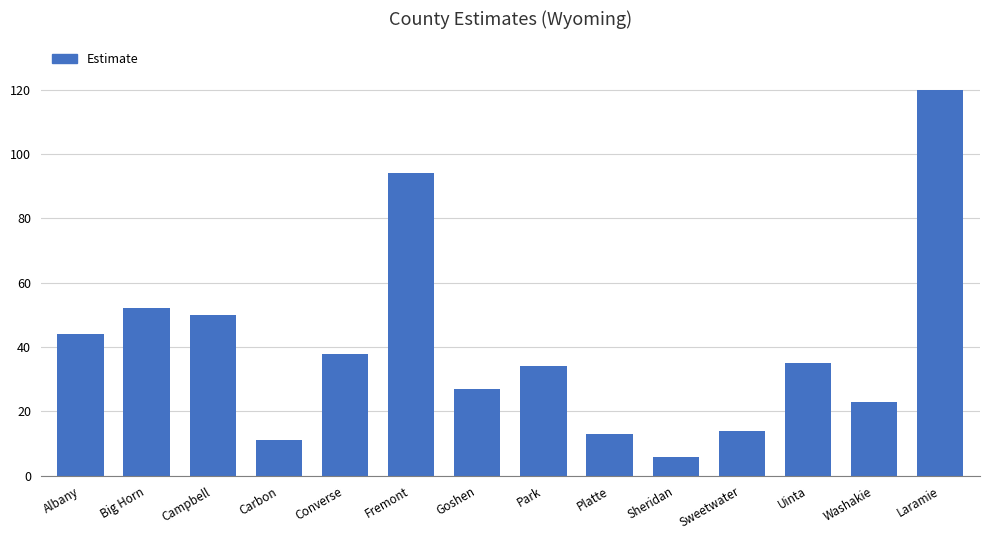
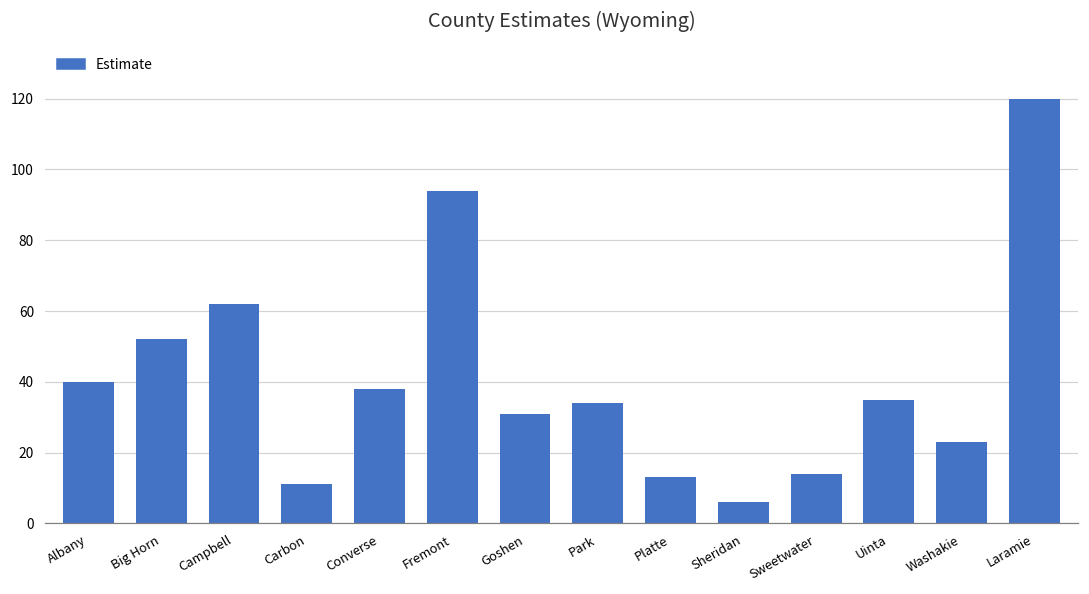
Albany: 44 -> 40
Campbell: 50 -> 62
Goshen: 27 -> 31
